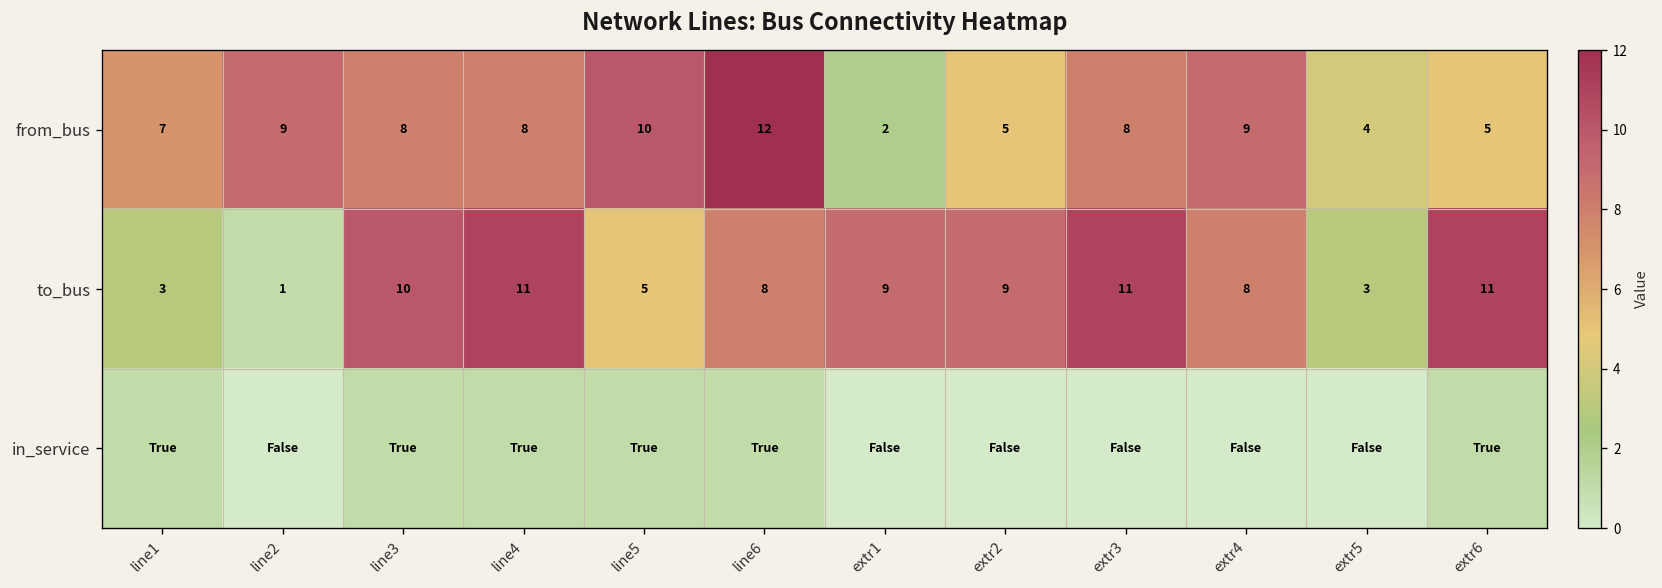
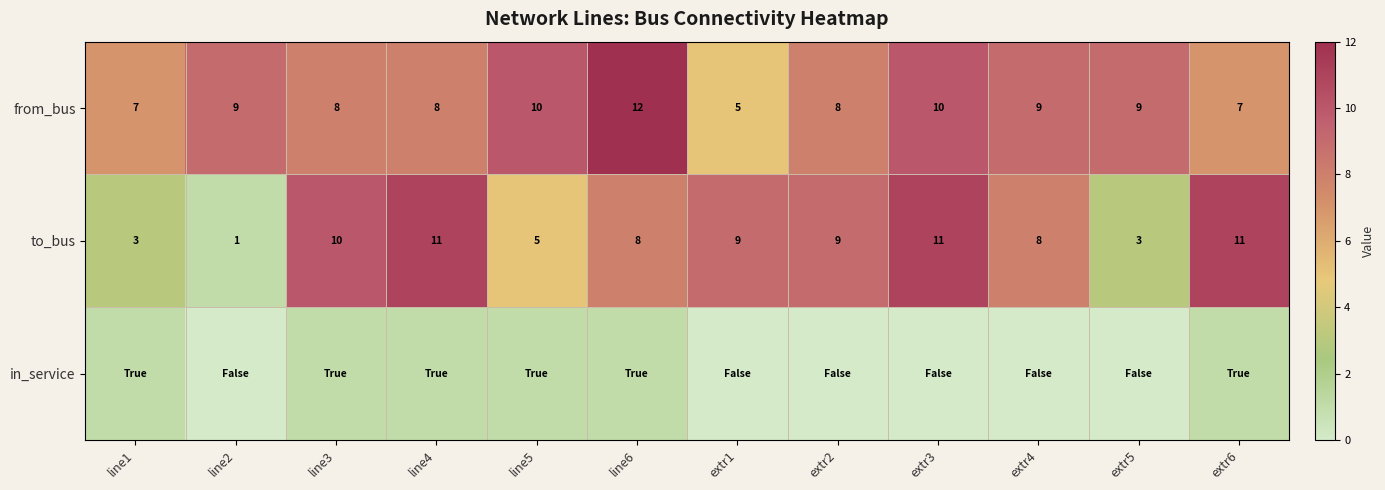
from_bus, extr1: 2 -> 5
from_bus, extr2: 5 -> 8
from_bus, extr3: 8 -> 10
from_bus, extr5: 4 -> 9
from_bus, extr6: 5 -> 7
